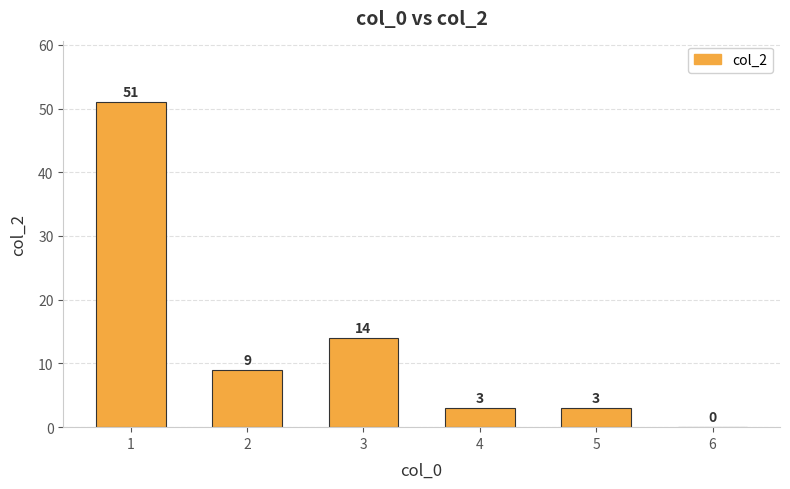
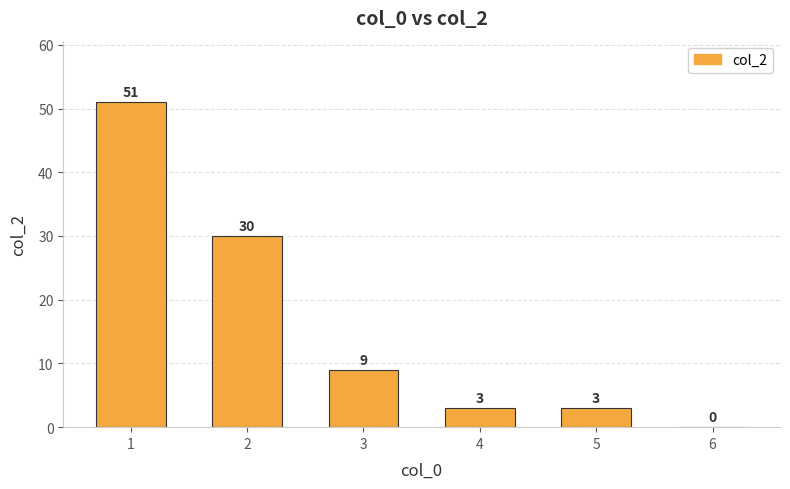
2: 9 -> 30
3: 14 -> 9
